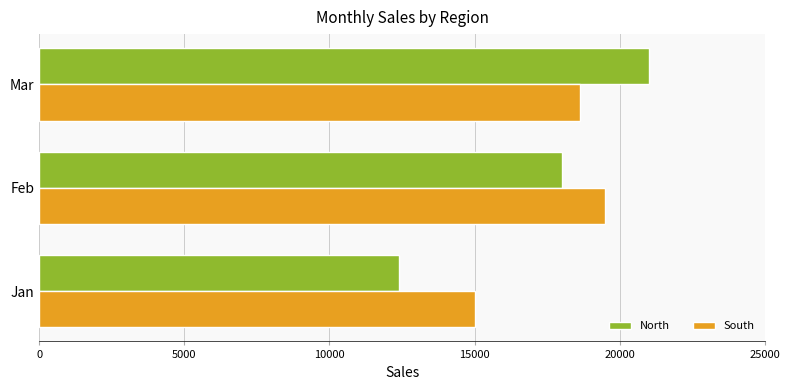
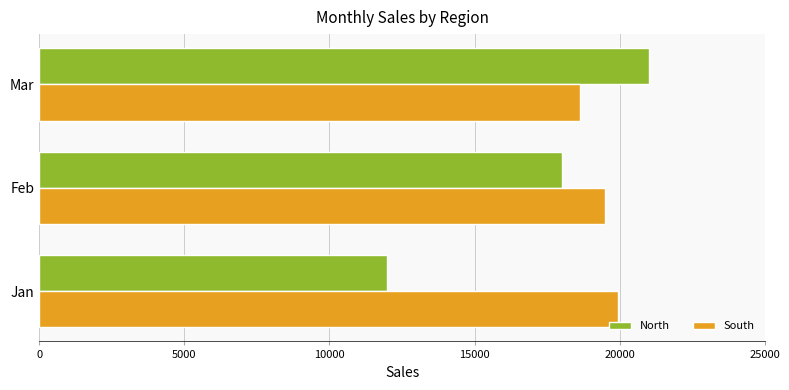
North, Jan: 12400 -> 12000
South, Jan: 15000 -> 19900
